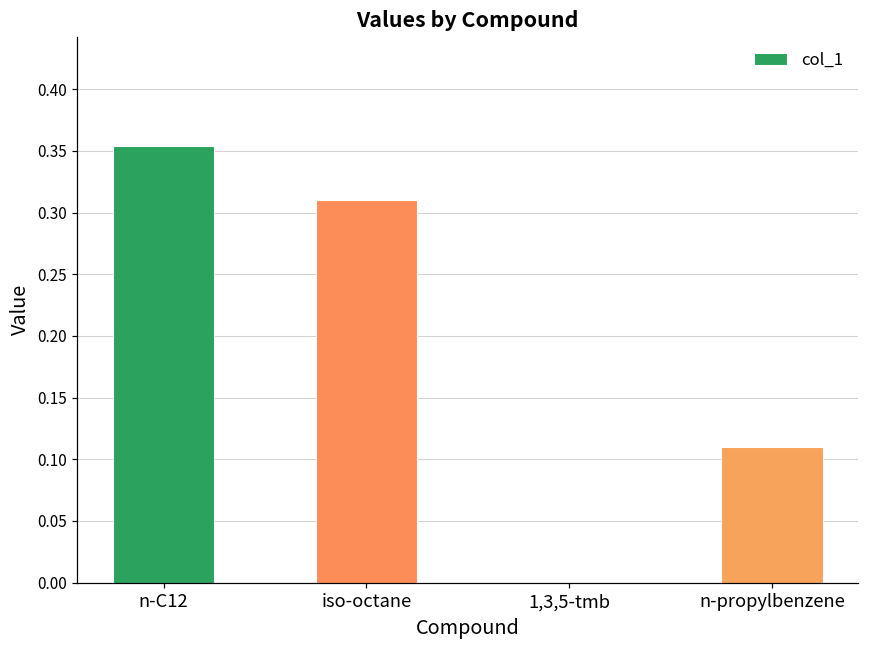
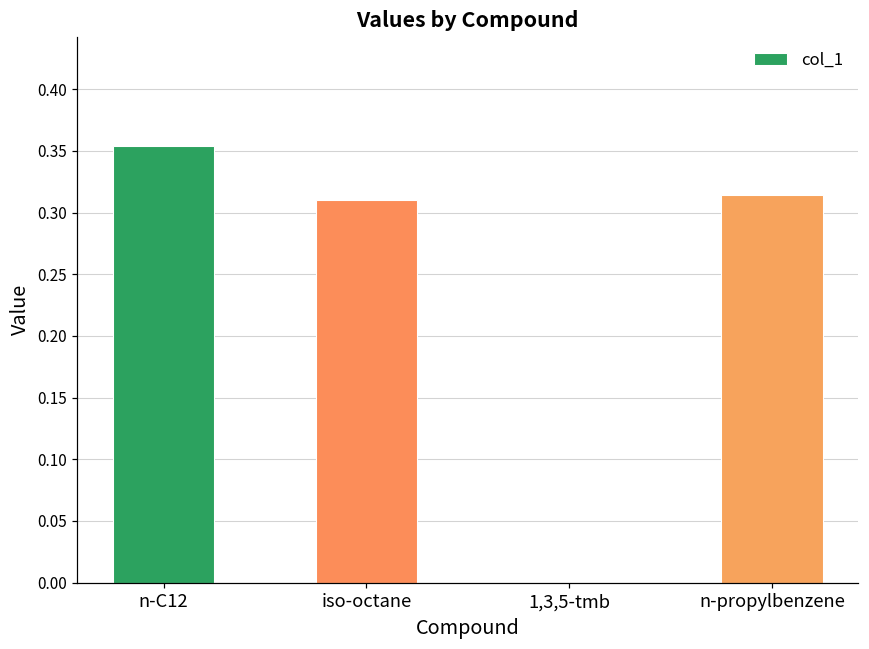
n-propylbenzene: 0.110 -> 0.314
